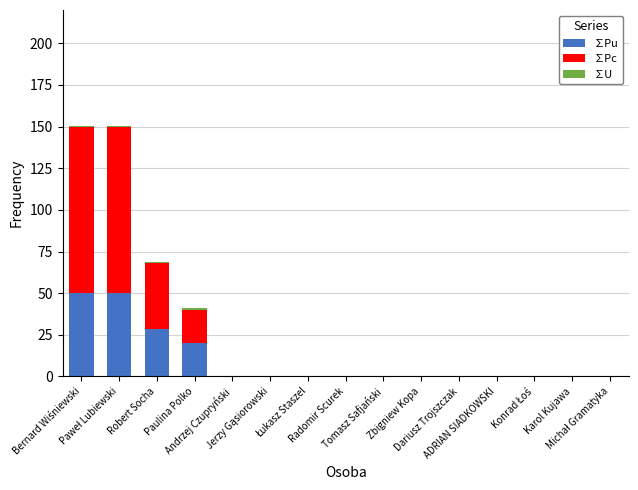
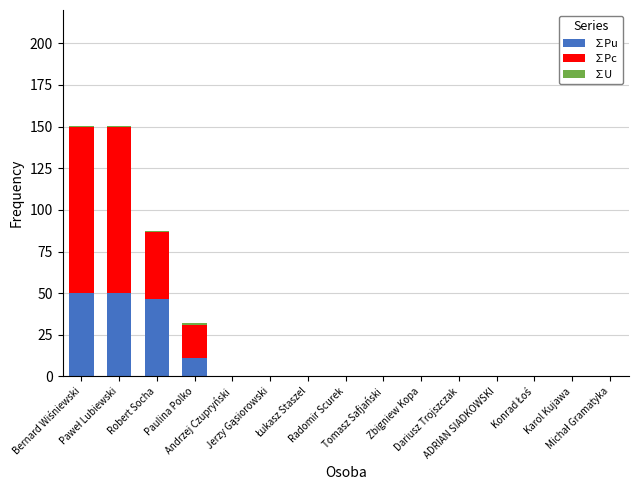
∑Pu, Robert Socha: 28 -> 47
∑Pu, Paulina Polko: 20 -> 11
